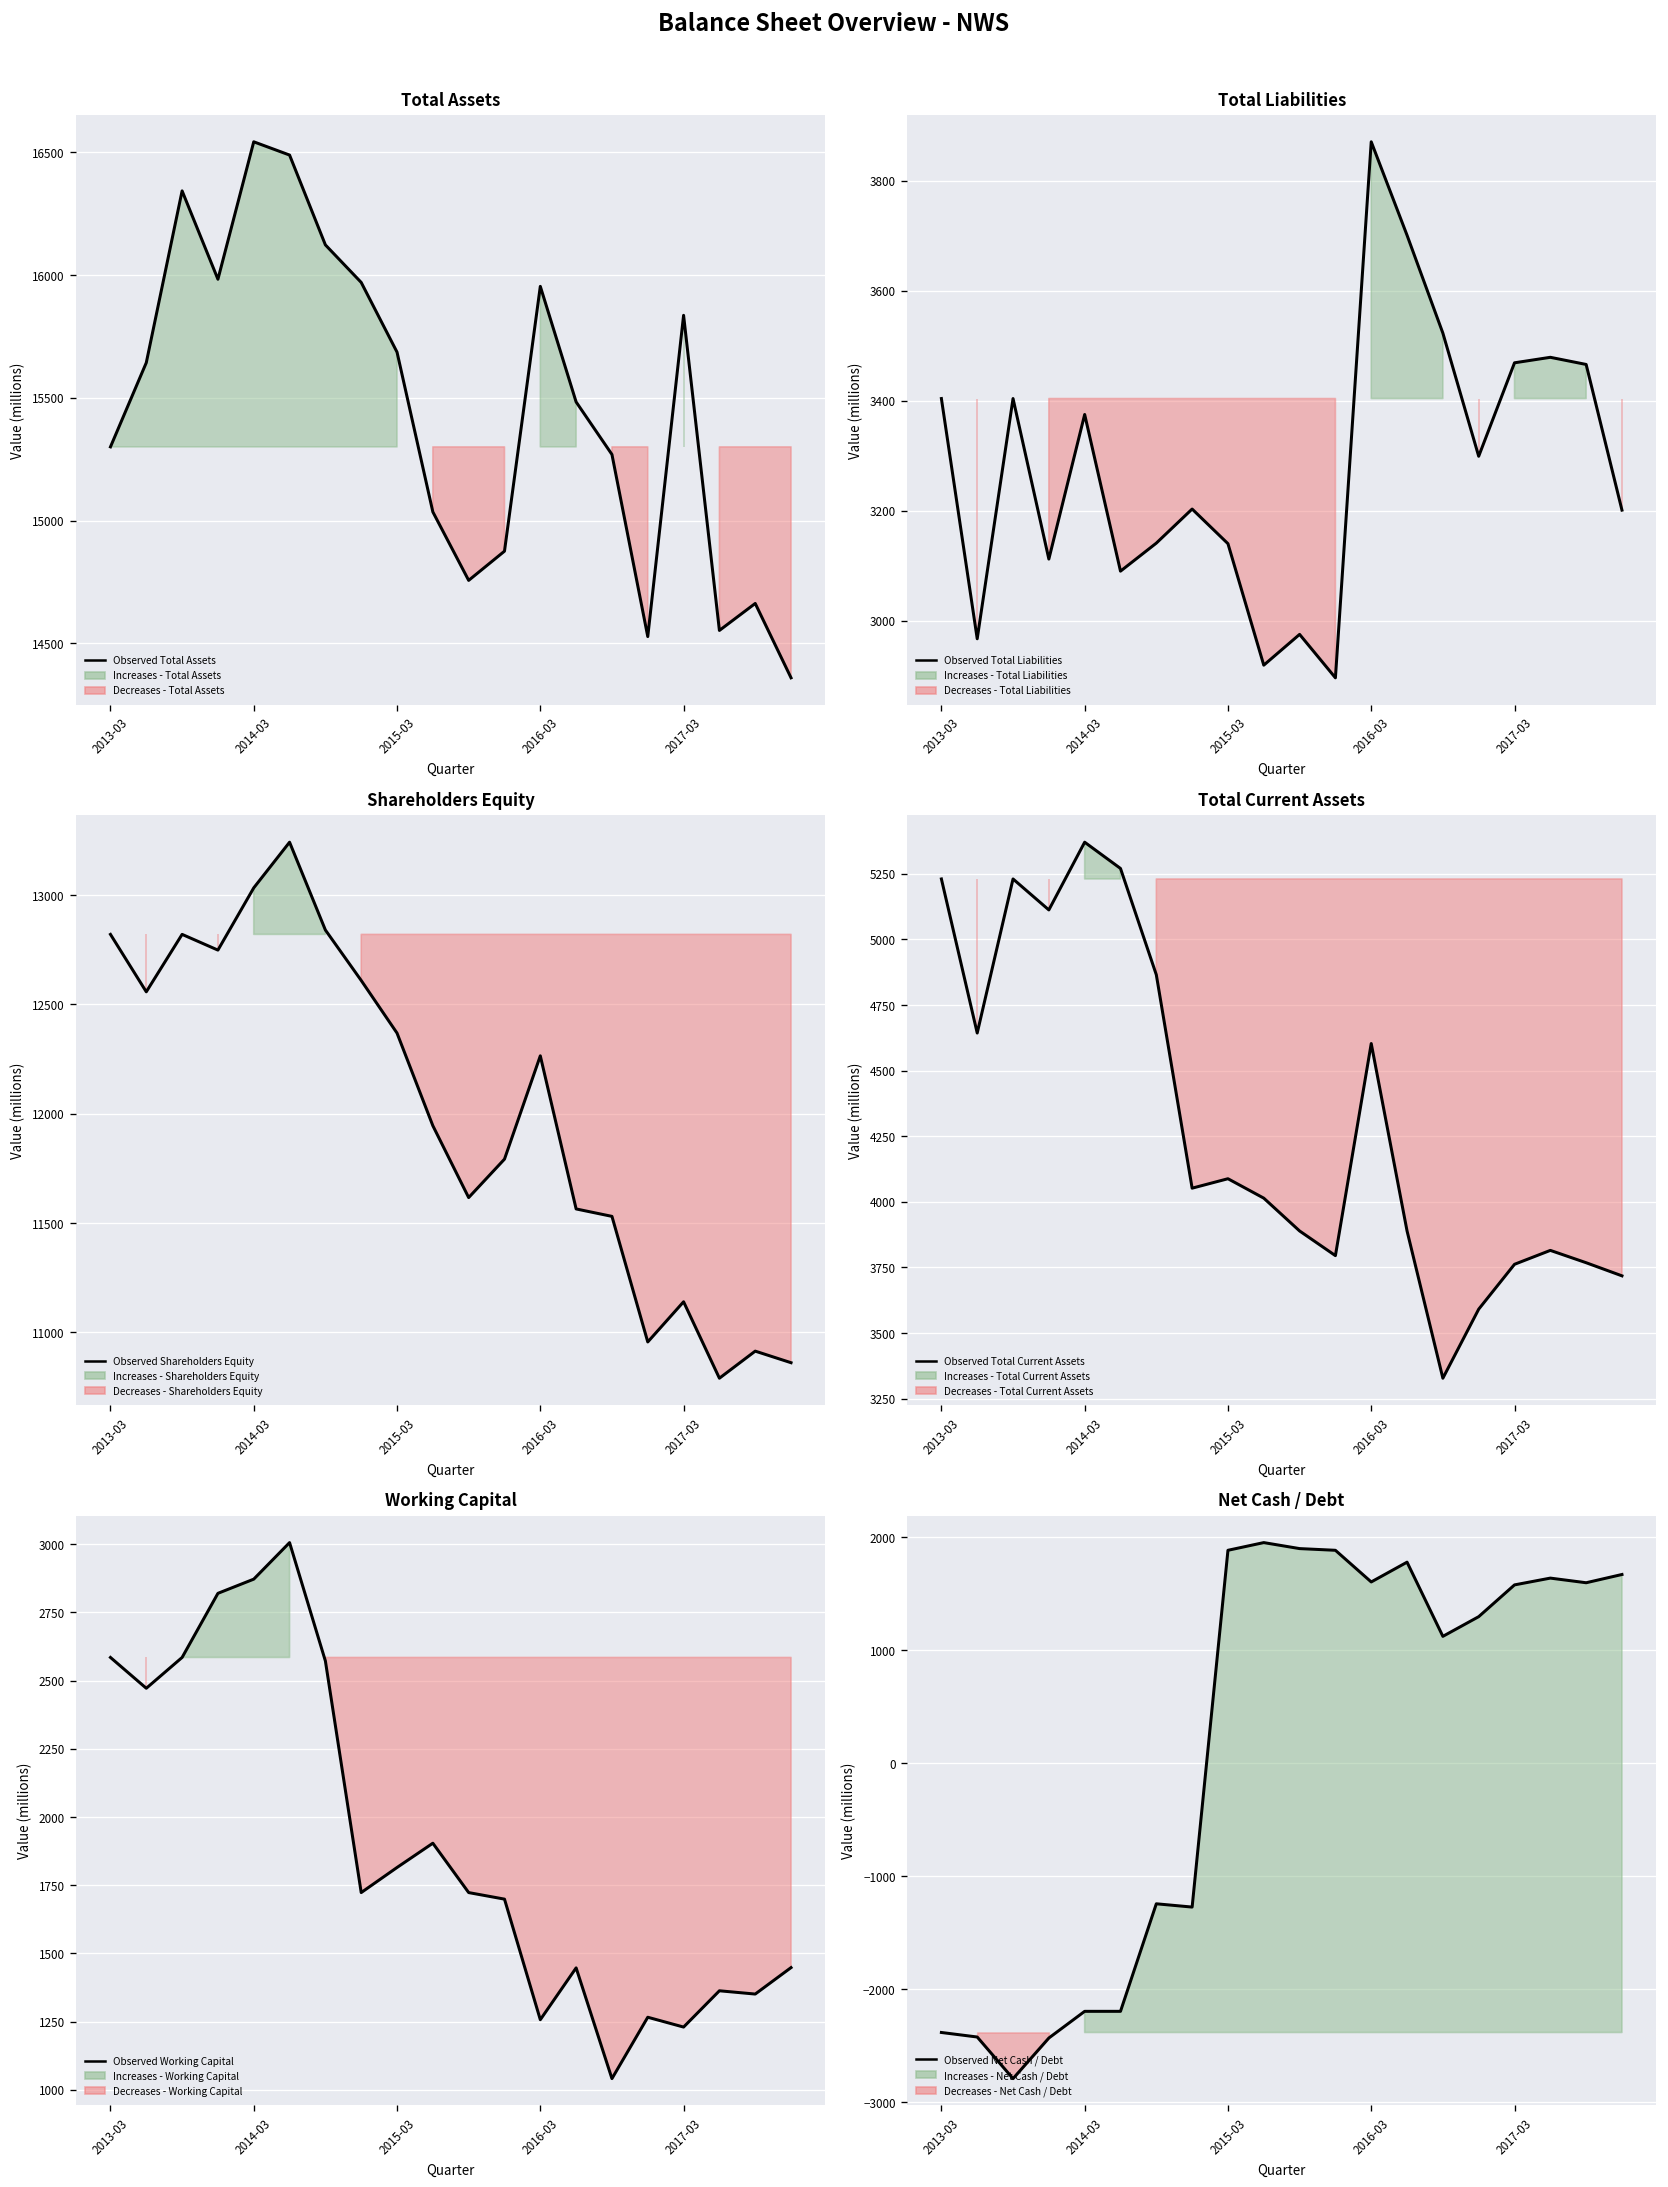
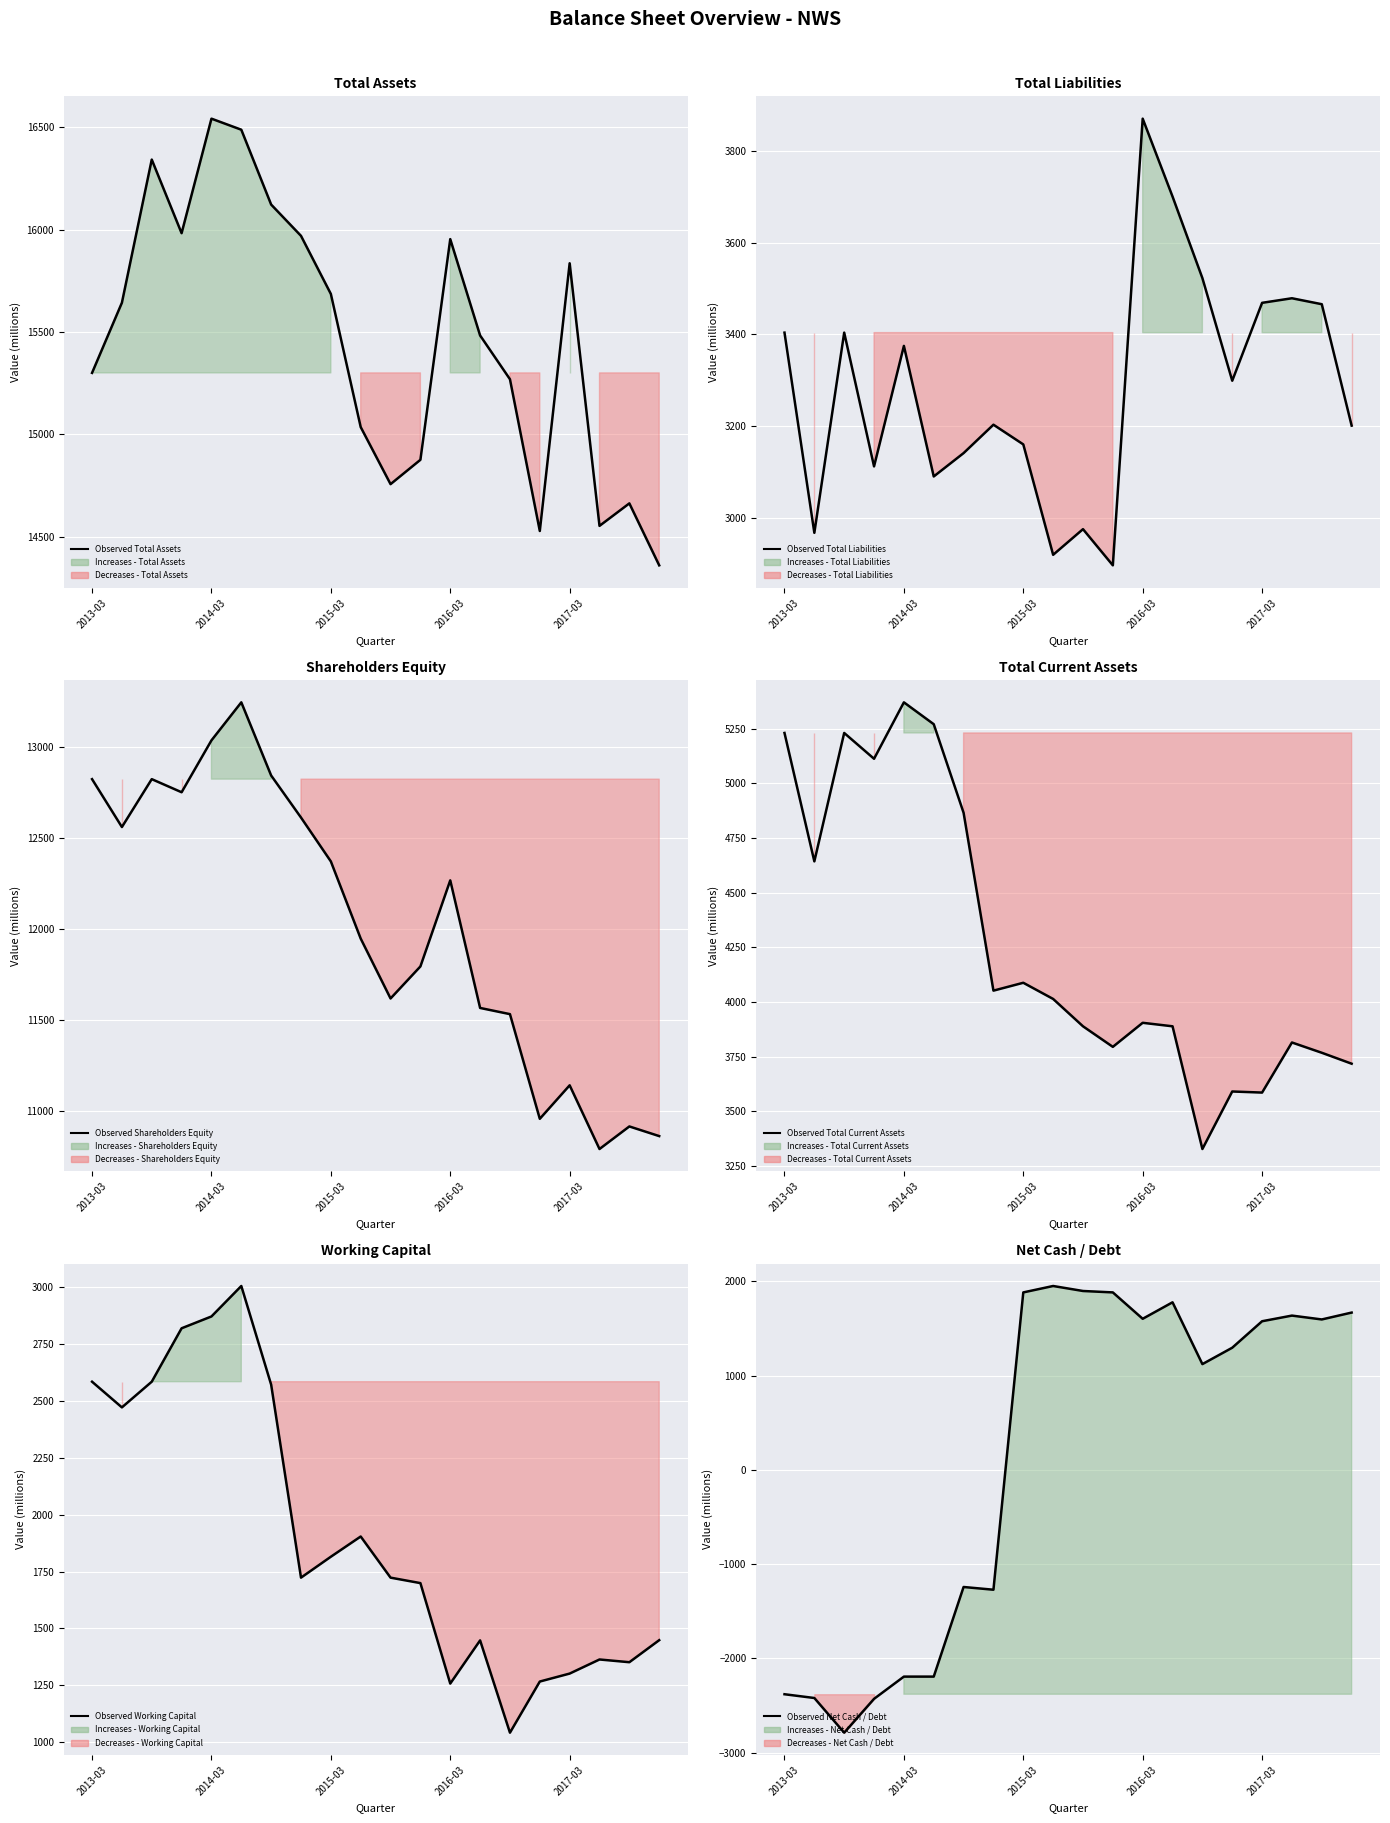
Total Liabilities, 2015-03: 3140 -> 3160
Total Current Assets, 2016-03: 4600 -> 3910
Total Current Assets, 2017-03: 3760 -> 3590
Working Capital, 2017-03: 1230 -> 1300
